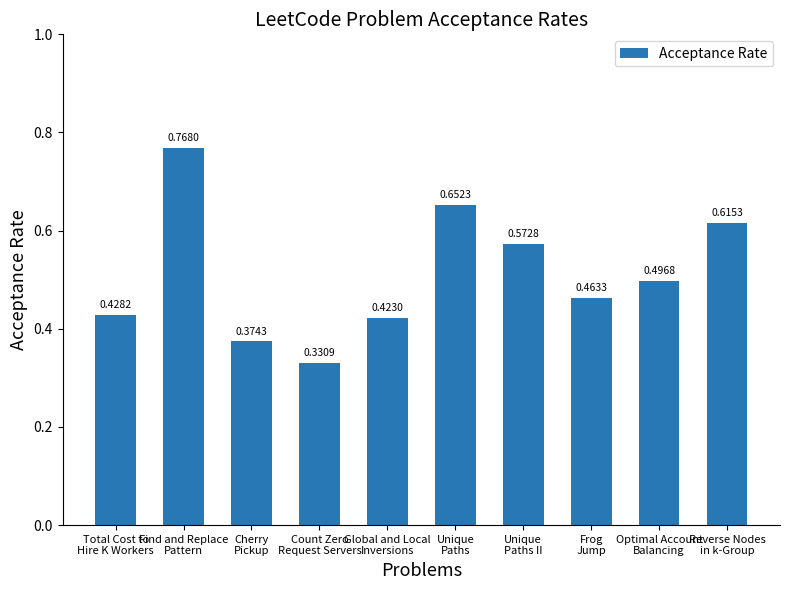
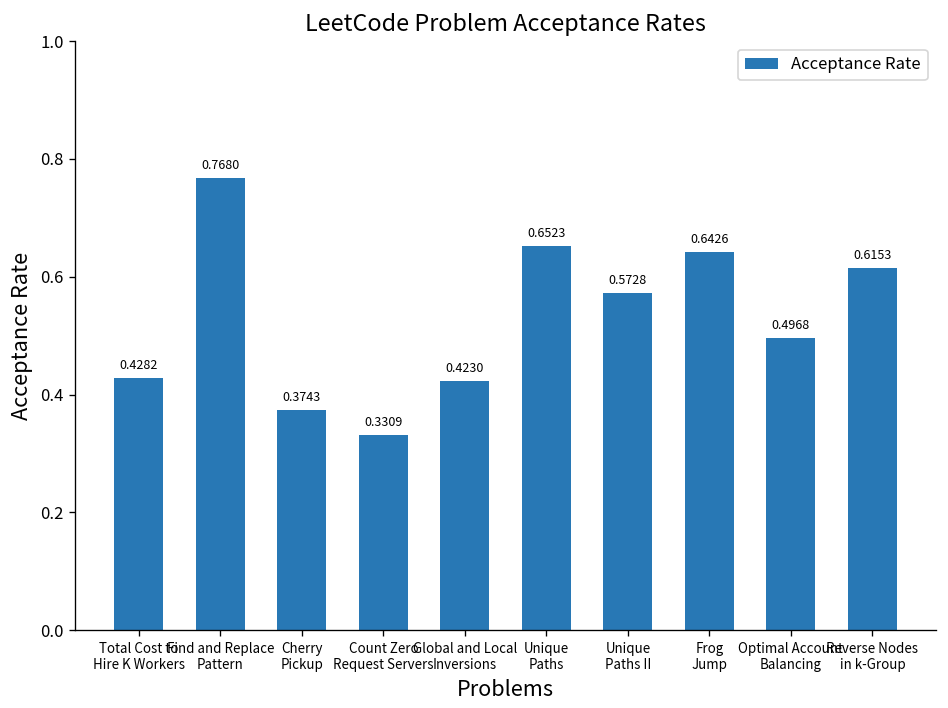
Frog Jump: 0.4633 -> 0.6426
